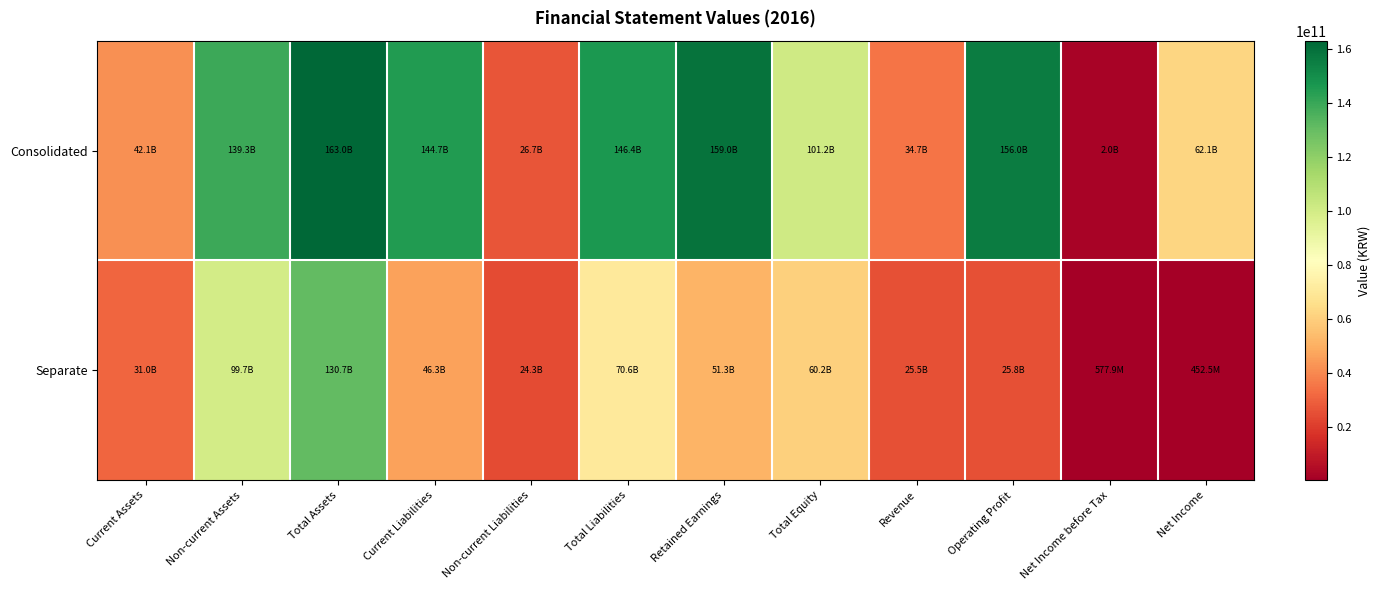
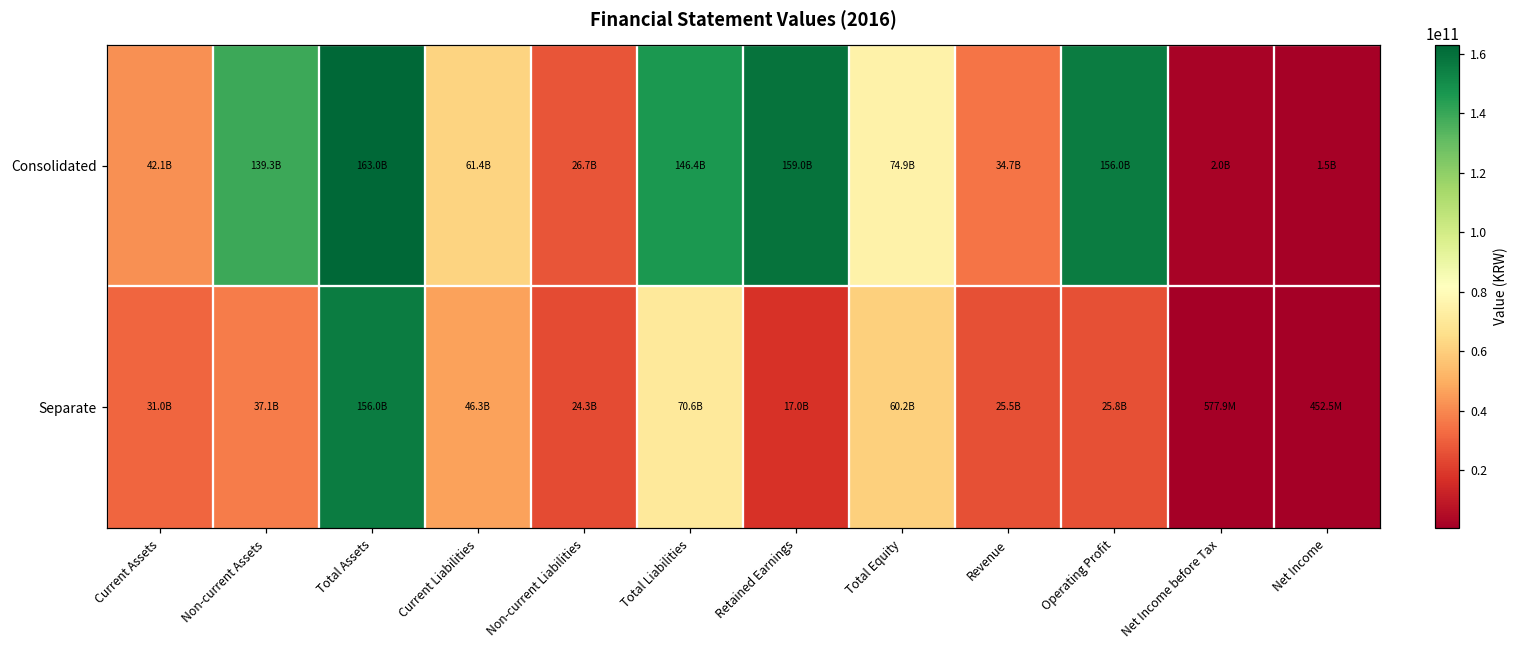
Consolidated, Current Liabilities: 144.7B -> 61.4B
Consolidated, Total Equity: 101.2B -> 74.9B
Consolidated, Net Income: 62.1B -> 1.5B
Separate, Non-current Assets: 99.7B -> 37.1B
Separate, Total Assets: 130.7B -> 156.0B
Separate, Retained Earnings: 51.3B -> 17.0B
